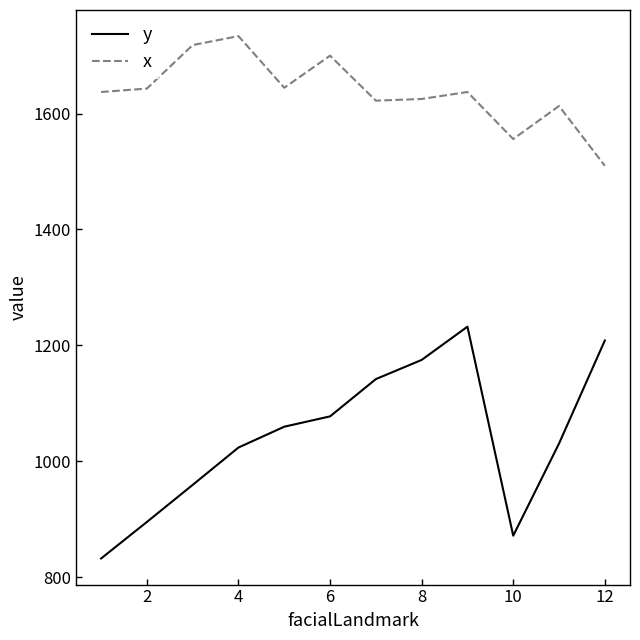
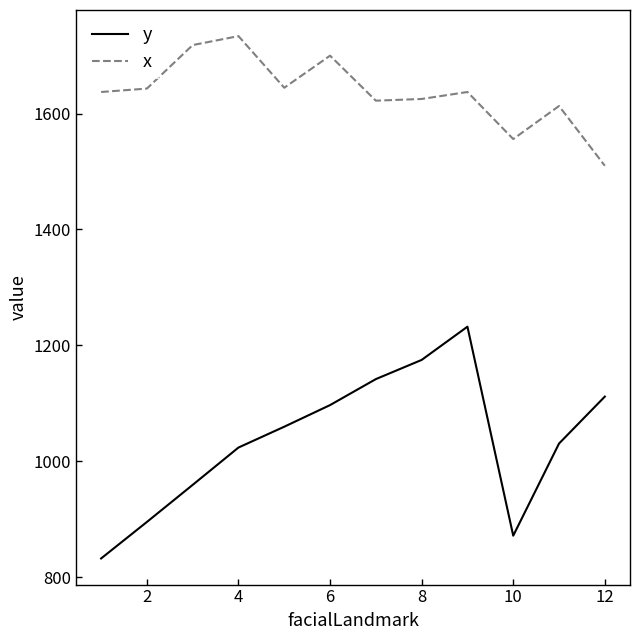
y, 6: 1080 -> 1100
y, 12: 1210 -> 1110
